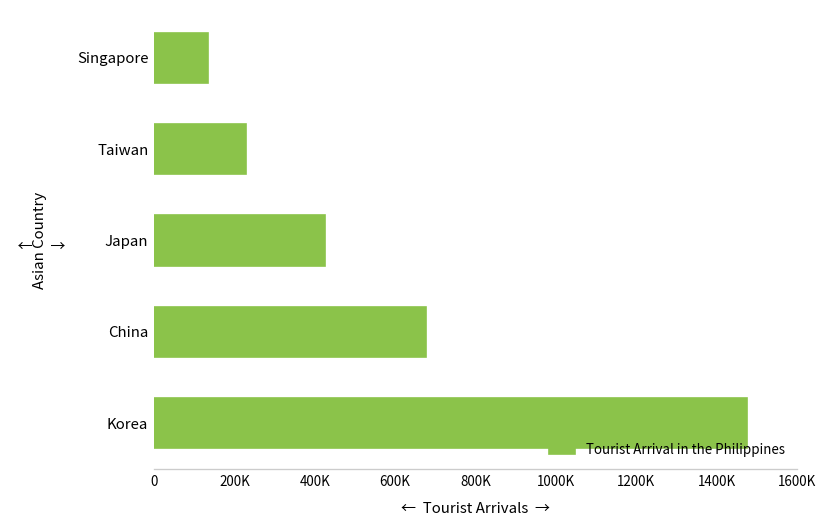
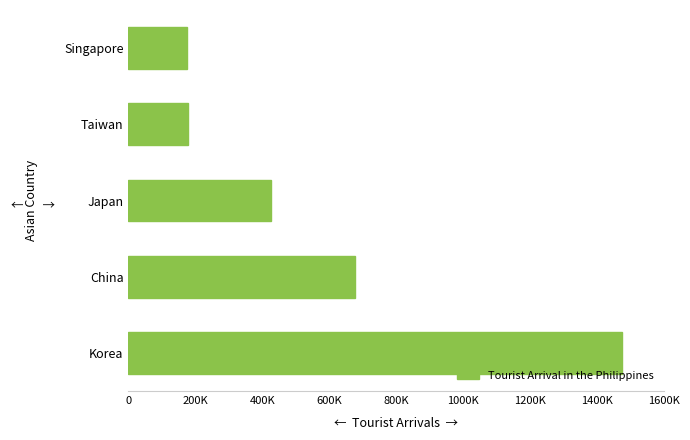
Singapore: 140000 -> 180000
Taiwan: 230000 -> 180000
